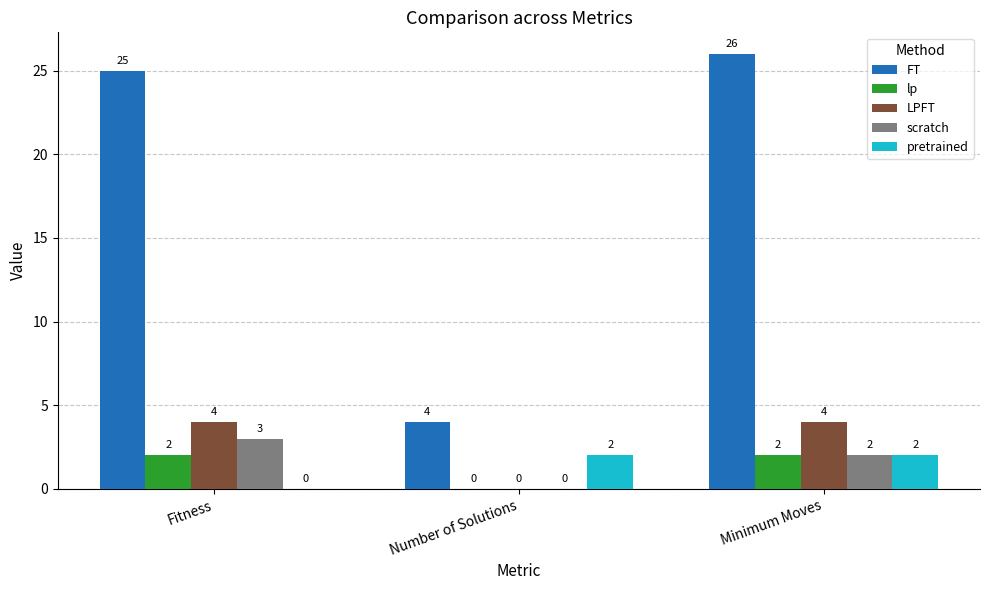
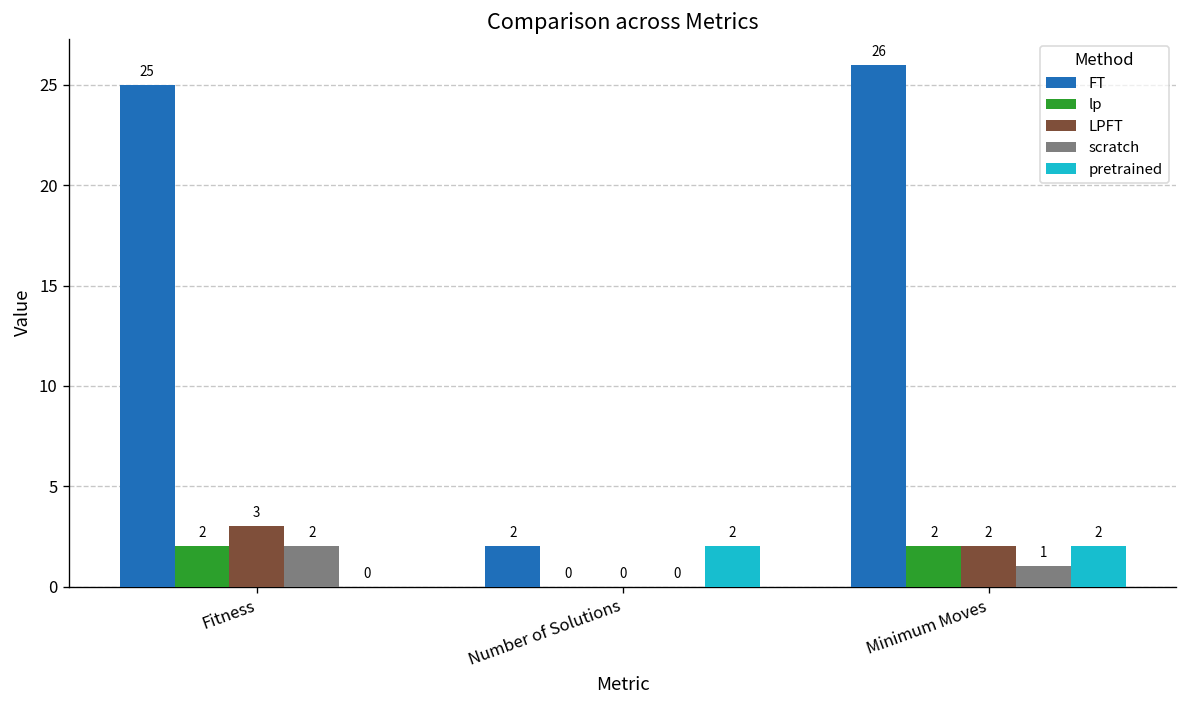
LPFT, Fitness: 4 -> 3
scratch, Fitness: 3 -> 2
FT, Number of Solutions: 4 -> 2
LPFT, Minimum Moves: 4 -> 2
scratch, Minimum Moves: 2 -> 1
